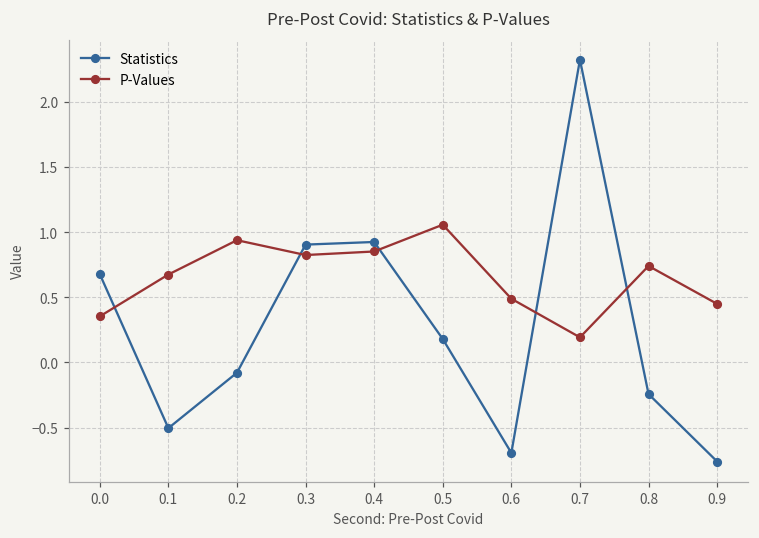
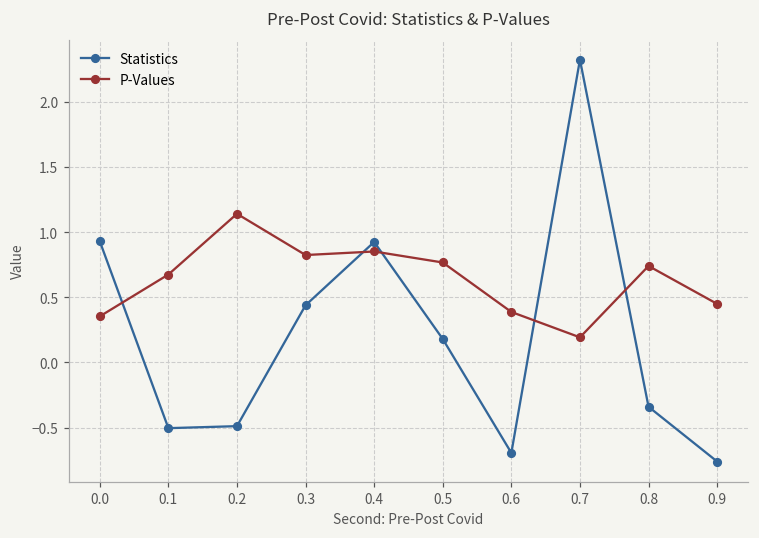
Statistics, 0.0: 0.68 -> 0.93
Statistics, 0.2: -0.08 -> -0.49
P-Values, 0.2: 0.94 -> 1.14
Statistics, 0.3: 0.90 -> 0.44
P-Values, 0.5: 1.06 -> 0.77
P-Values, 0.6: 0.49 -> 0.39
Statistics, 0.8: -0.24 -> -0.34
